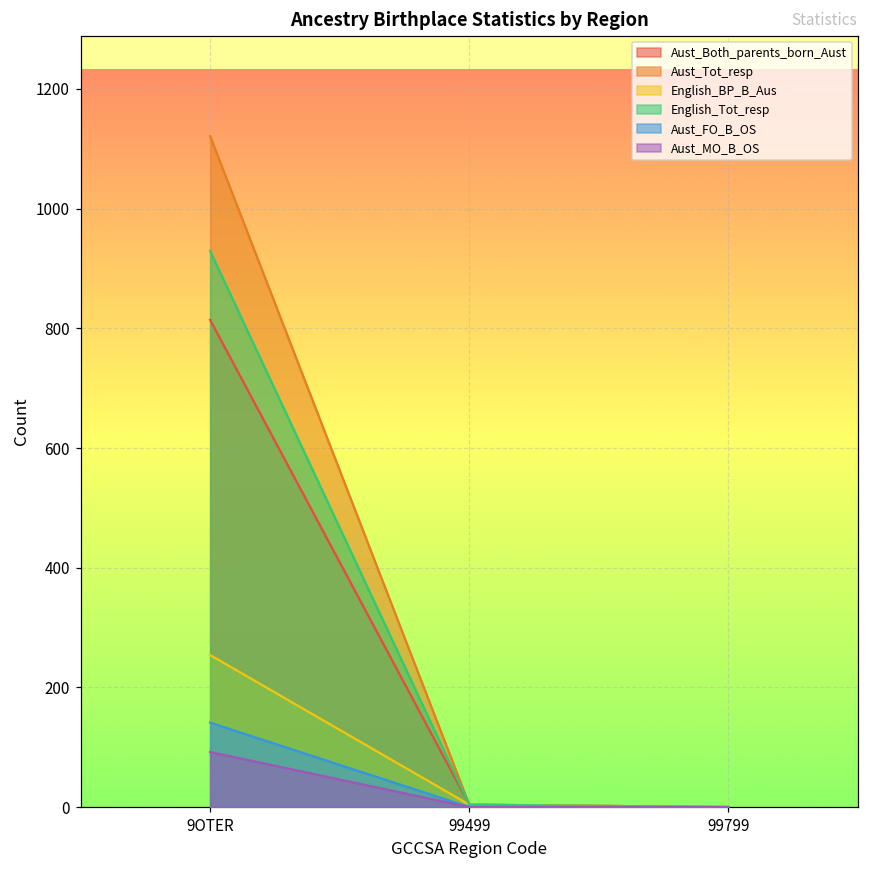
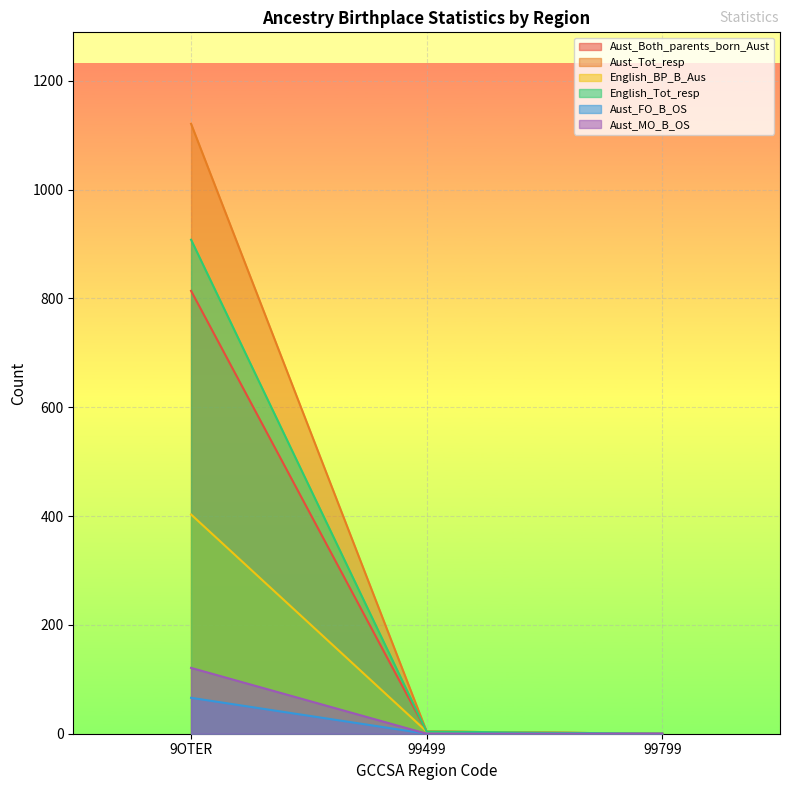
English_BP_B_Aus, 9OTER: 250 -> 400
English_Tot_resp, 9OTER: 930 -> 910
Aust_FO_B_OS, 9OTER: 140 -> 70
Aust_MO_B_OS, 9OTER: 90 -> 120
